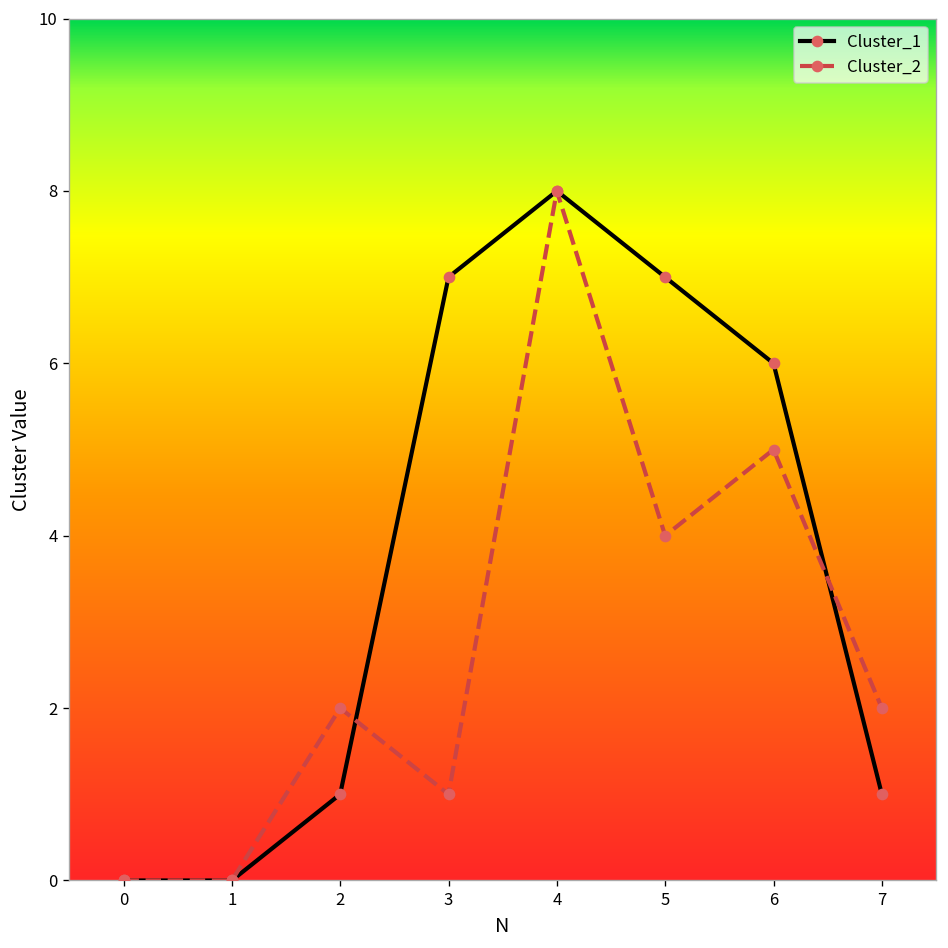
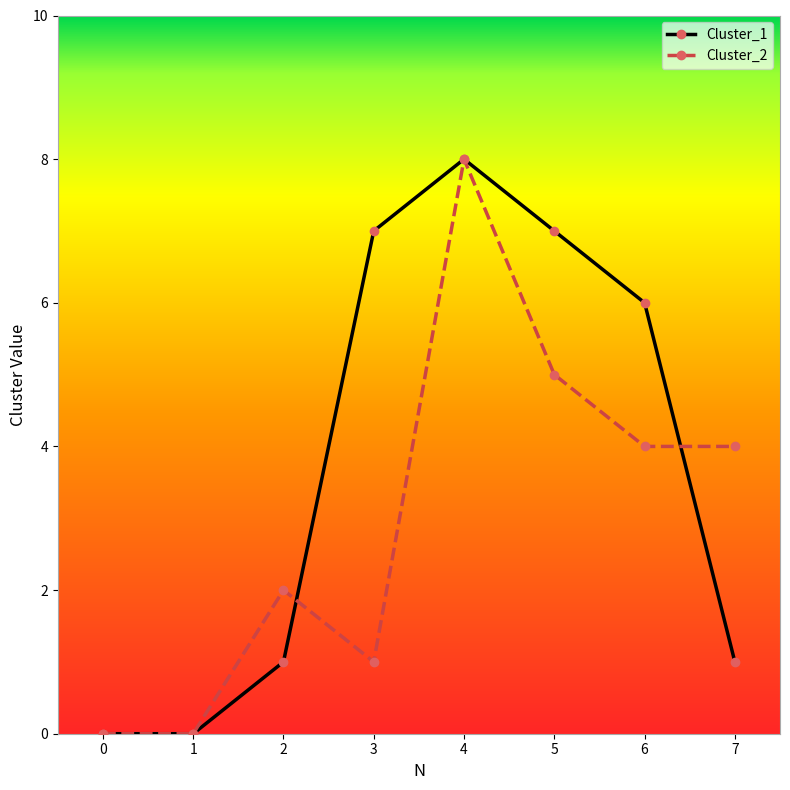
Cluster_2, 5: 4 -> 5
Cluster_2, 6: 5 -> 4
Cluster_2, 7: 2 -> 4
